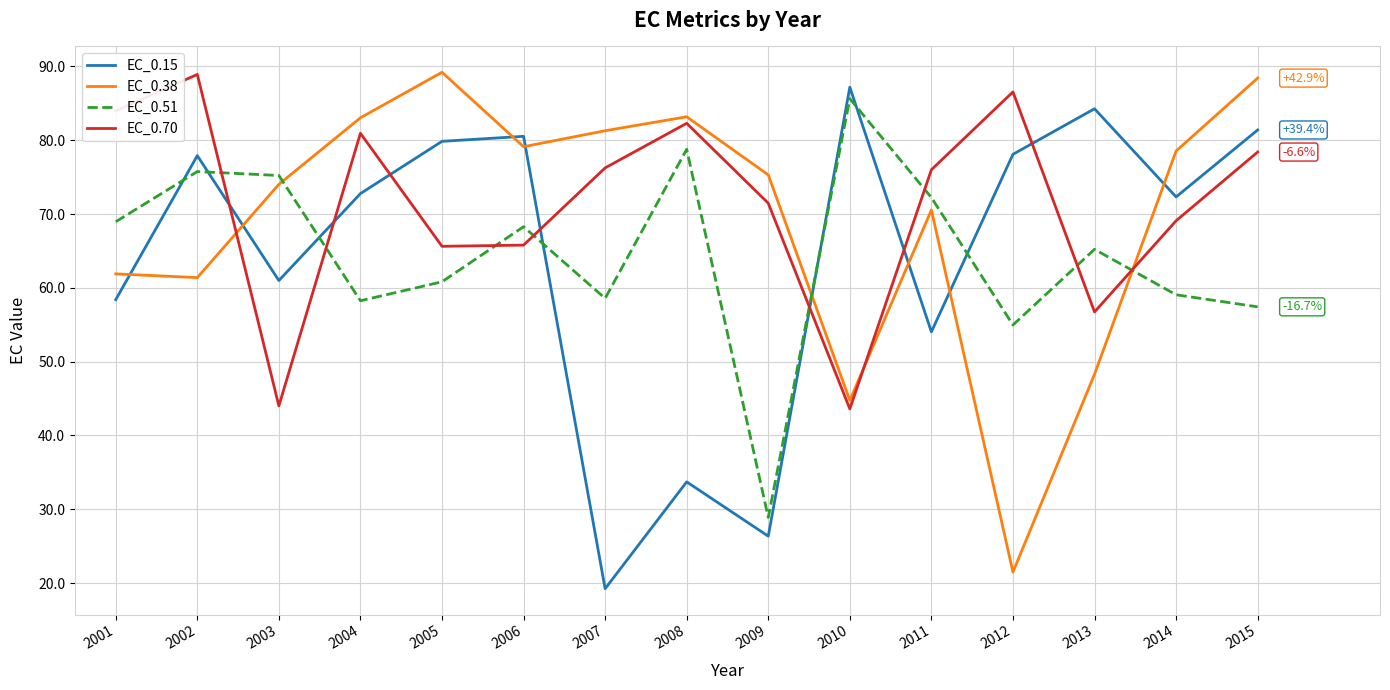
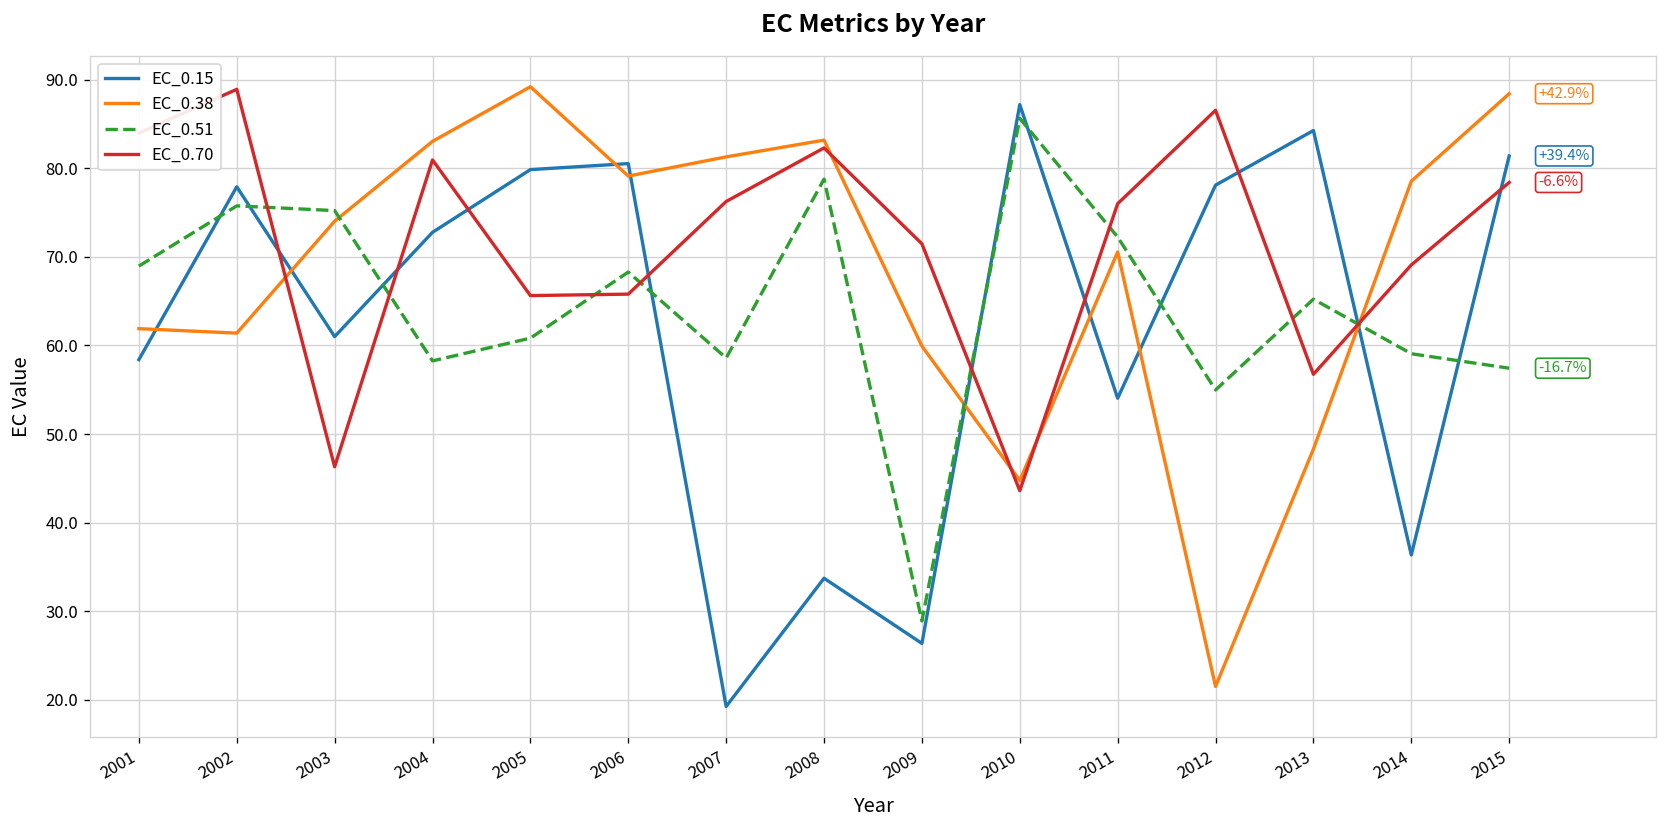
EC_0.70, 2003: 44 -> 46
EC_0.38, 2009: 75 -> 60
EC_0.15, 2014: 72 -> 36
